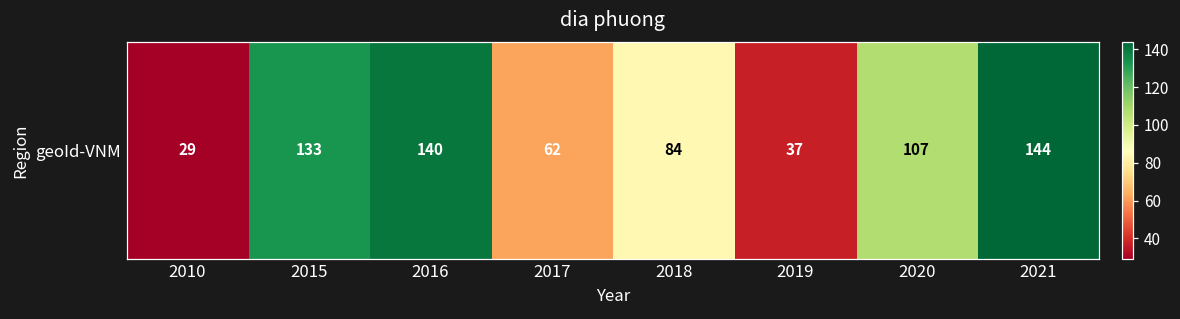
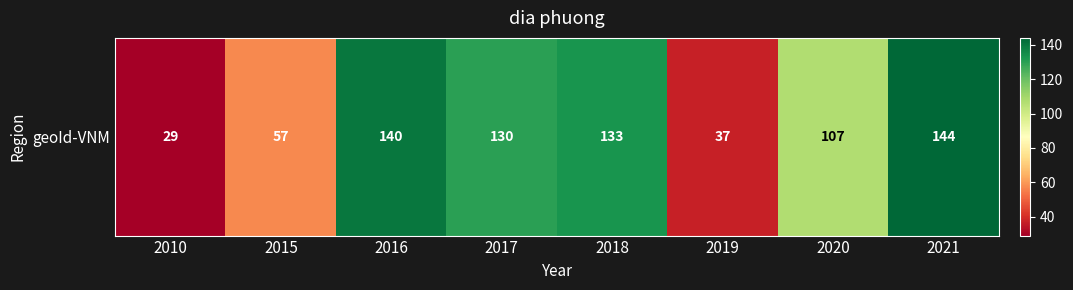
geoId-VNM, 2015: 133 -> 57
geoId-VNM, 2017: 62 -> 130
geoId-VNM, 2018: 84 -> 133
